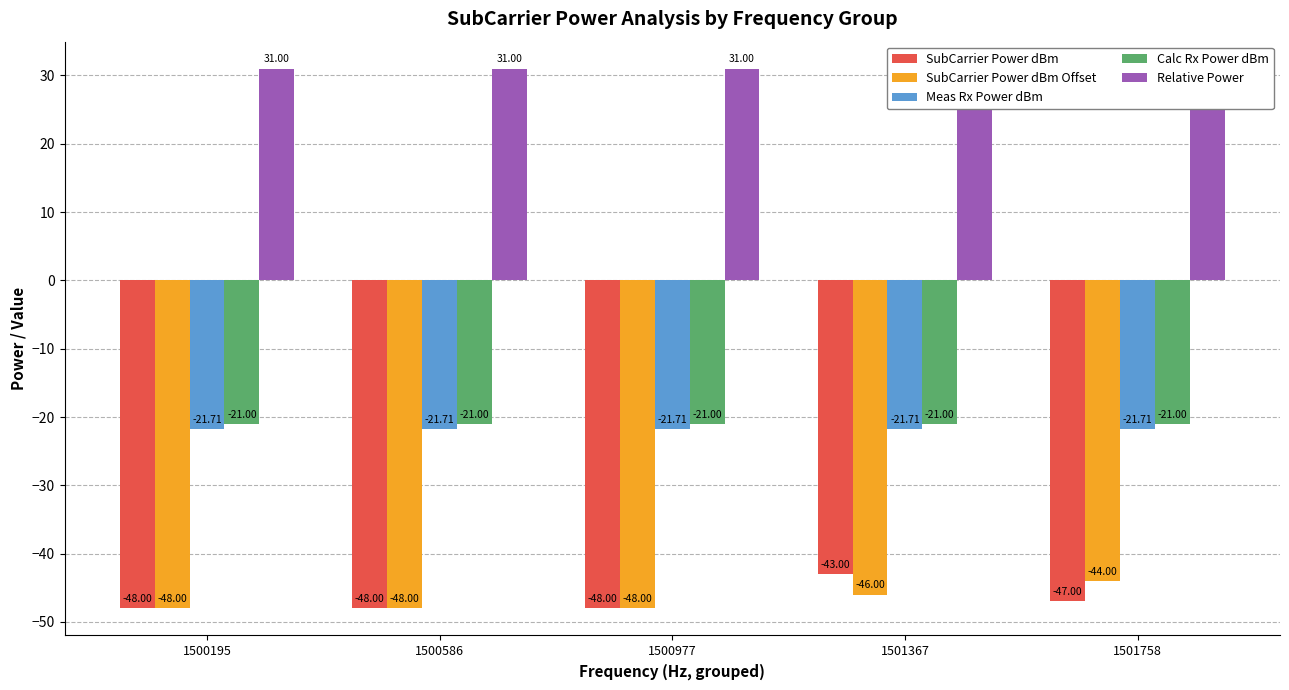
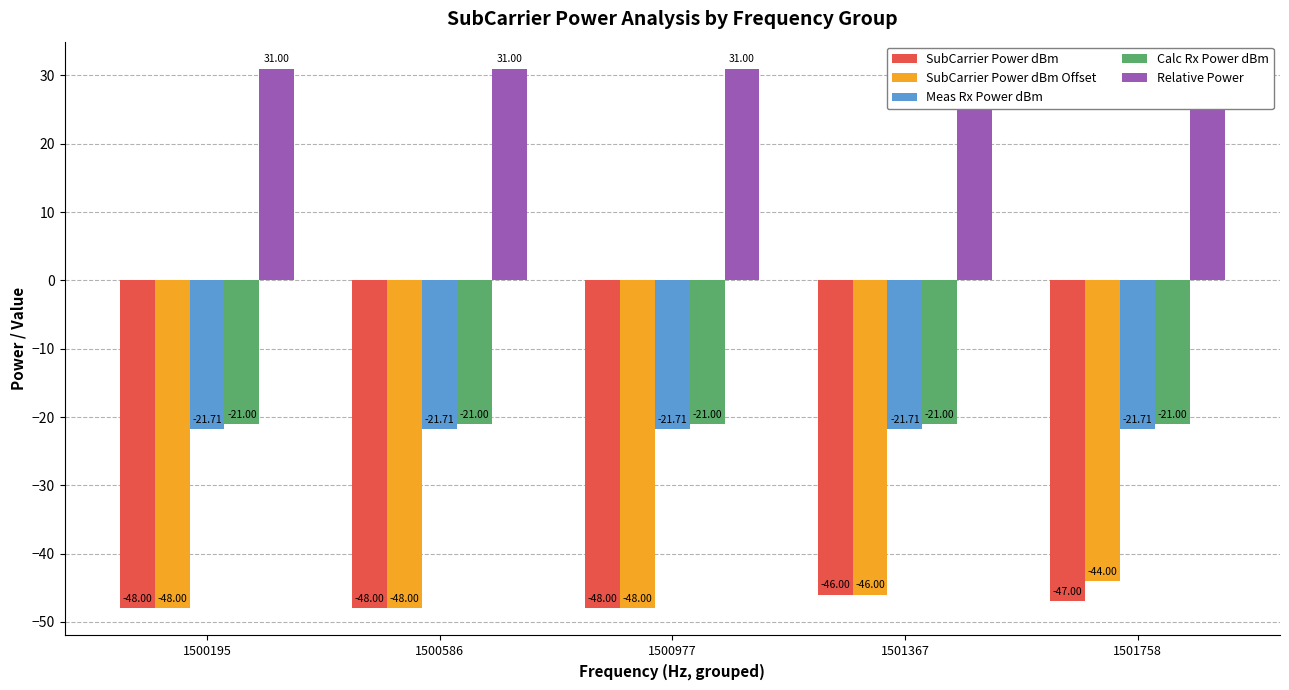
SubCarrier Power dBm, 1501367: -43.00 -> -46.00
